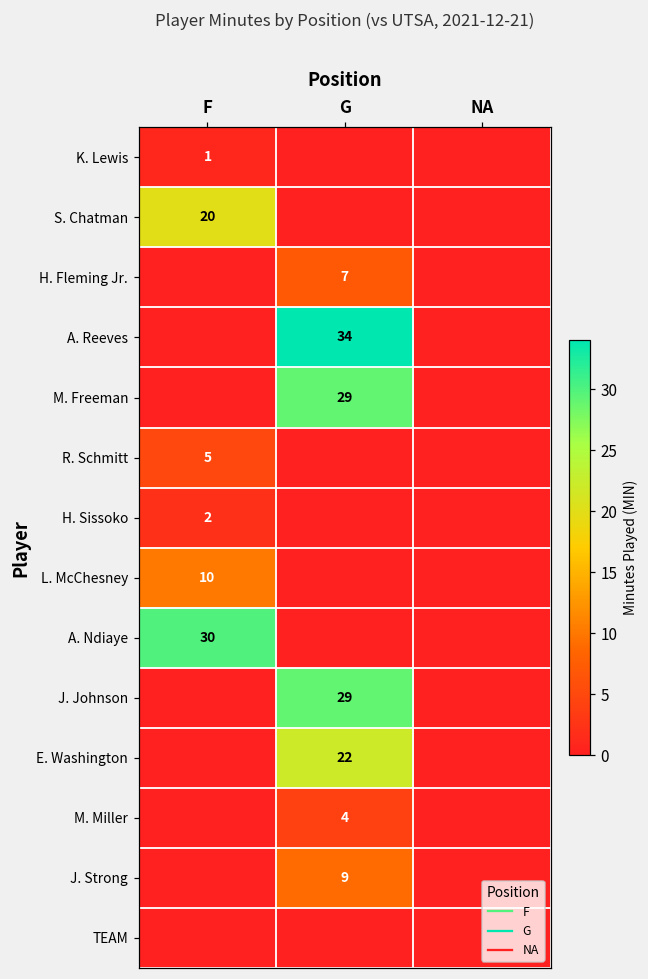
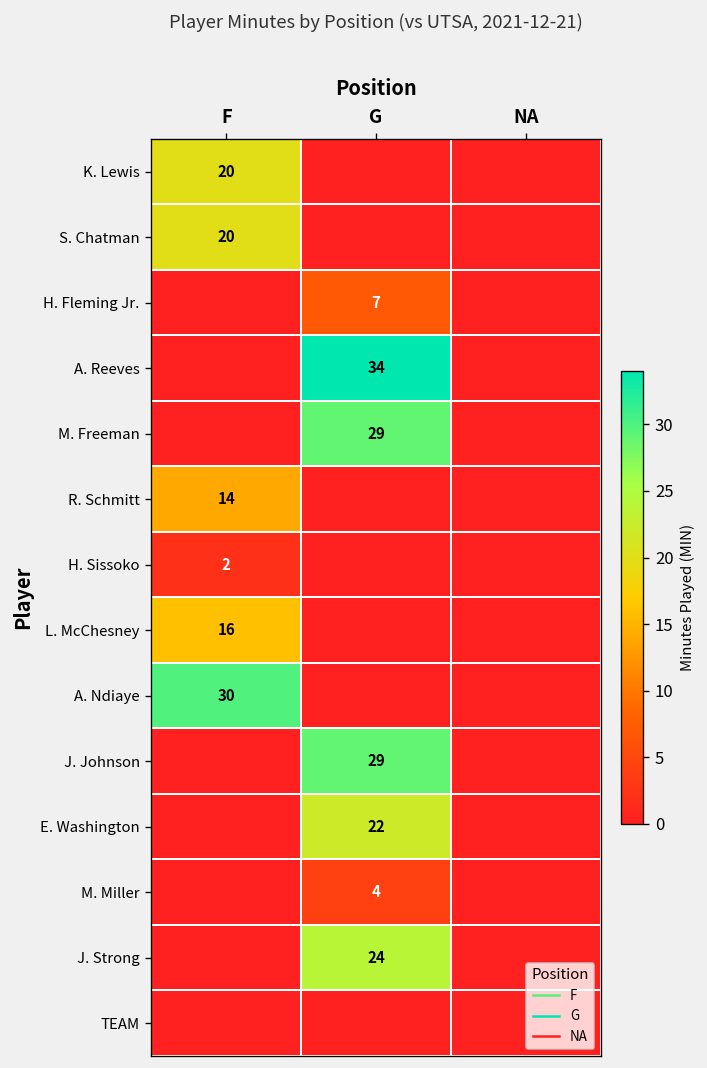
K. Lewis, F: 1 -> 20
R. Schmitt, F: 5 -> 14
L. McChesney, F: 10 -> 16
J. Strong, G: 9 -> 24
